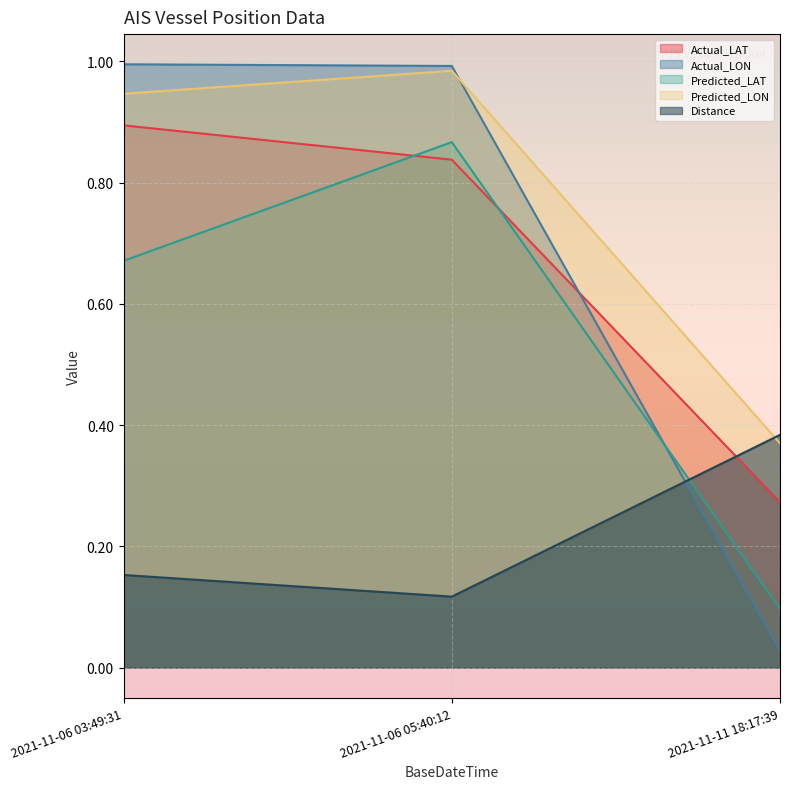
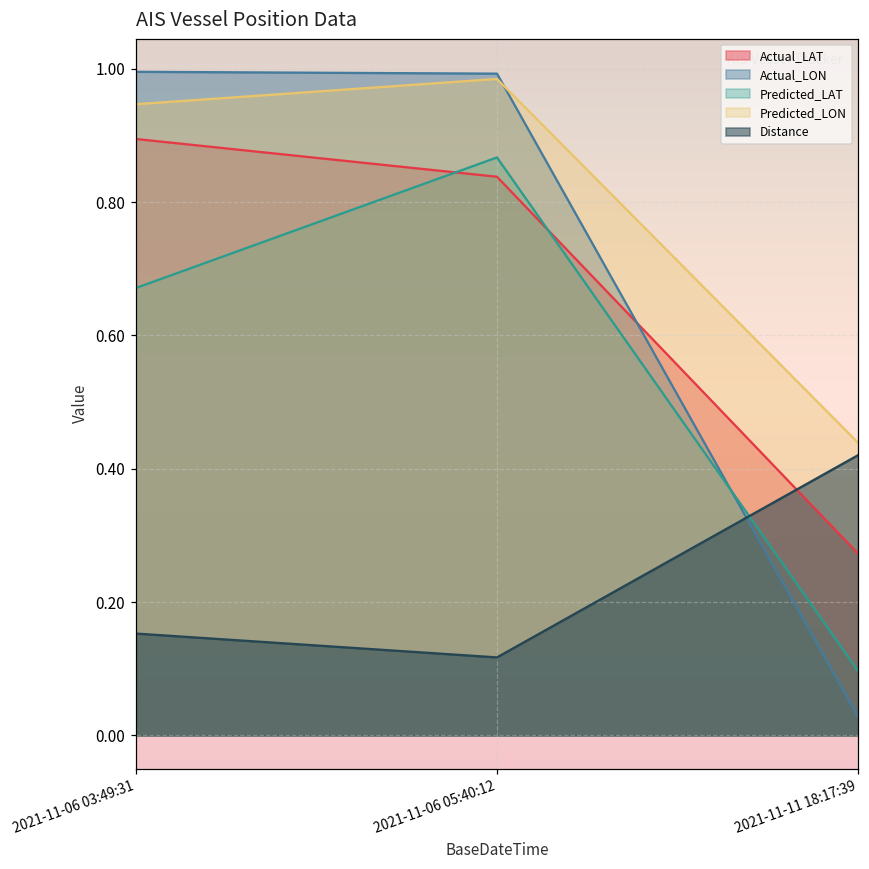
Predicted_LON, 2021-11-11 18:17:39: 0.37 -> 0.44
Distance, 2021-11-11 18:17:39: 0.38 -> 0.42
